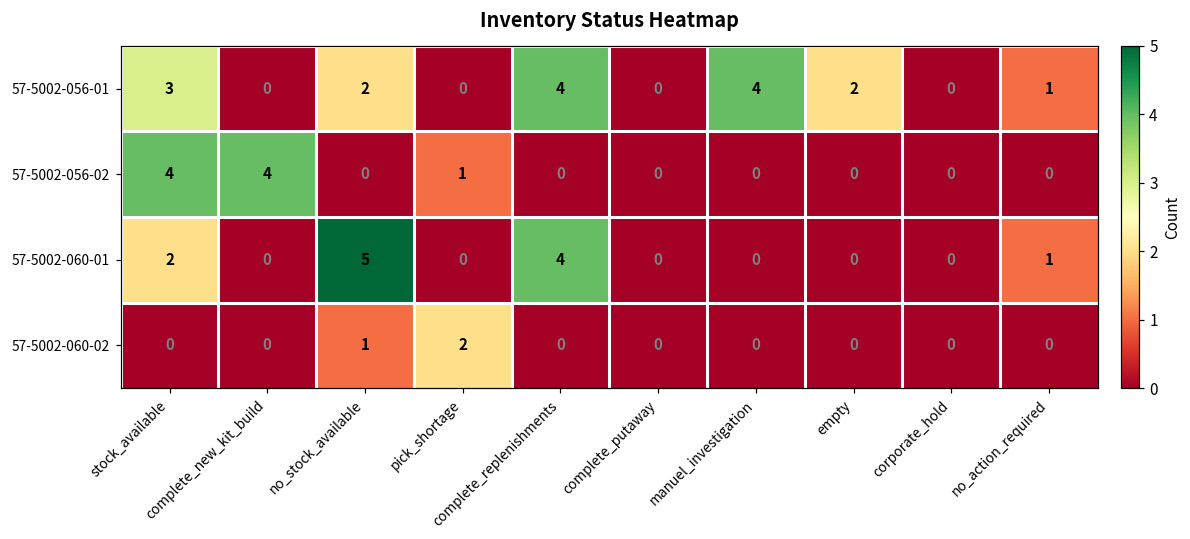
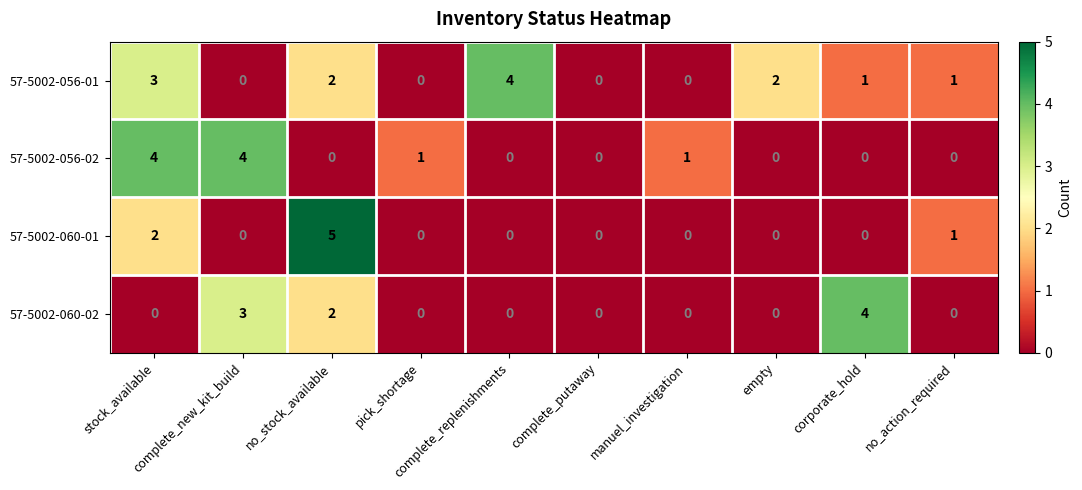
57-5002-056-01, manuel_investigation: 4 -> 0
57-5002-056-01, corporate_hold: 0 -> 1
57-5002-056-02, manuel_investigation: 0 -> 1
57-5002-060-01, complete_replenishments: 4 -> 0
57-5002-060-02, complete_new_kit_build: 0 -> 3
57-5002-060-02, no_stock_available: 1 -> 2
57-5002-060-02, pick_shortage: 2 -> 0
57-5002-060-02, corporate_hold: 0 -> 4
